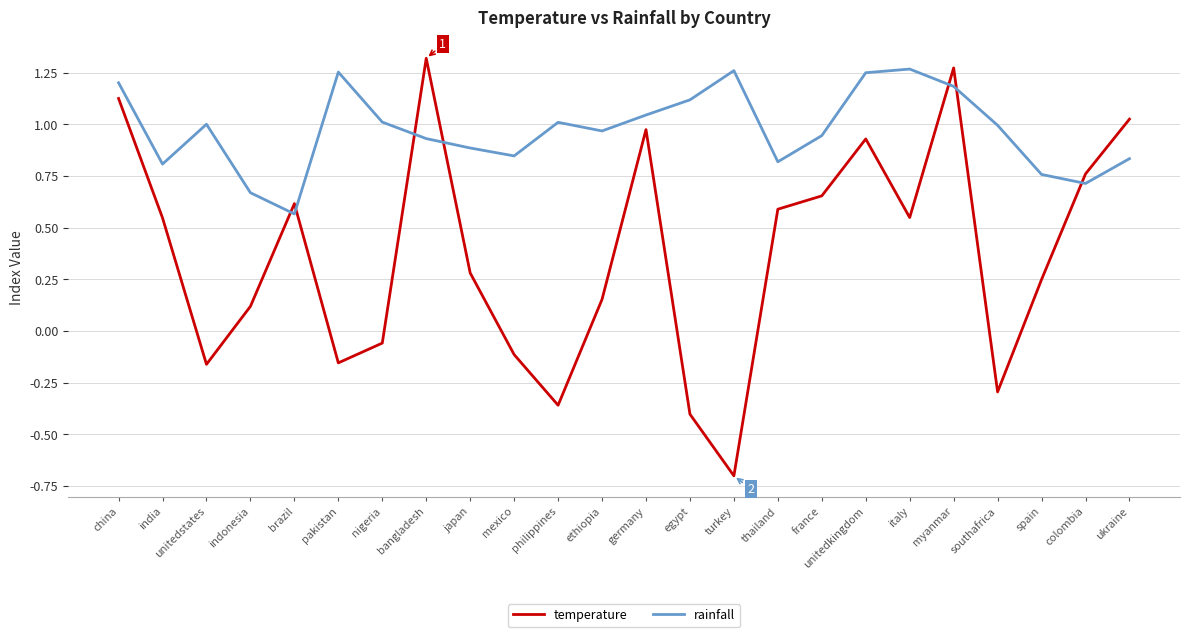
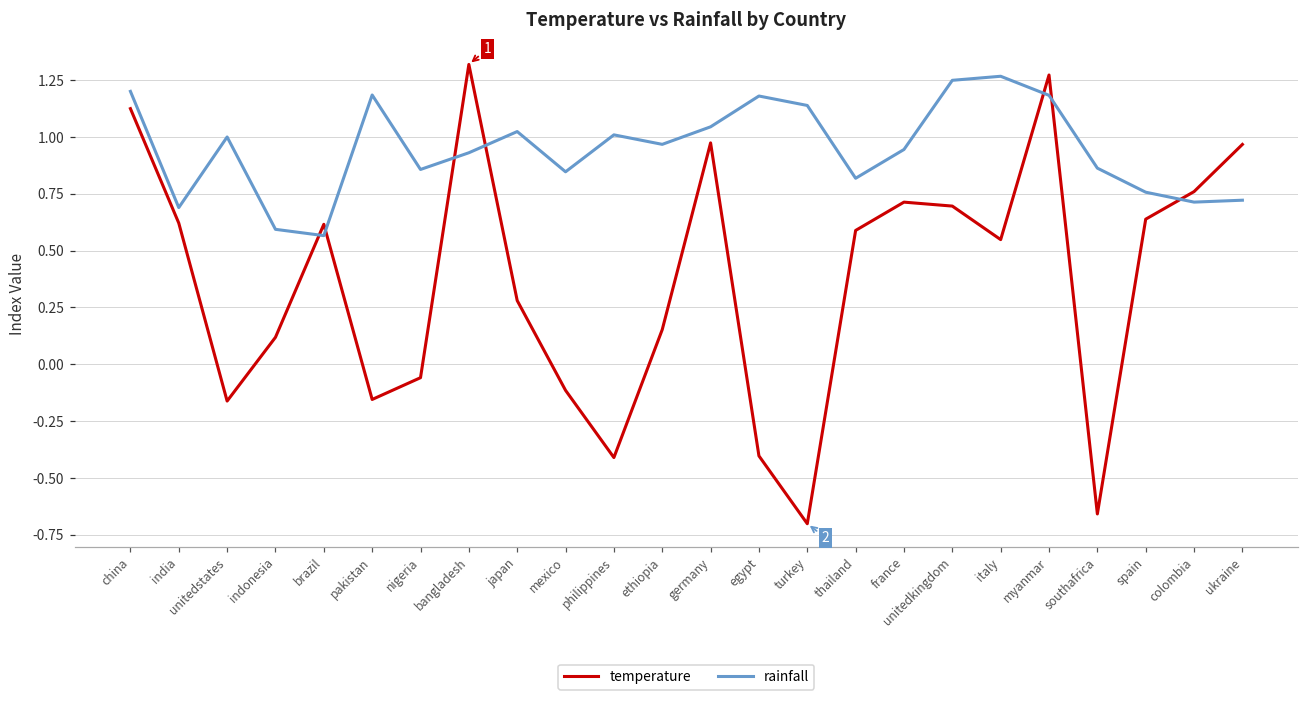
temperature, india: 0.55 -> 0.62
rainfall, india: 0.81 -> 0.69
rainfall, indonesia: 0.67 -> 0.59
rainfall, pakistan: 1.25 -> 1.18
rainfall, nigeria: 1.01 -> 0.86
rainfall, japan: 0.88 -> 1.02
temperature, philippines: -0.36 -> -0.41
rainfall, egypt: 1.12 -> 1.18
rainfall, turkey: 1.26 -> 1.14
temperature, france: 0.65 -> 0.71
temperature, unitedkingdom: 0.93 -> 0.70
temperature, southafrica: -0.30 -> -0.66
rainfall, southafrica: 0.99 -> 0.86
temperature, spain: 0.25 -> 0.64
temperature, ukraine: 1.02 -> 0.97
rainfall, ukraine: 0.83 -> 0.72
